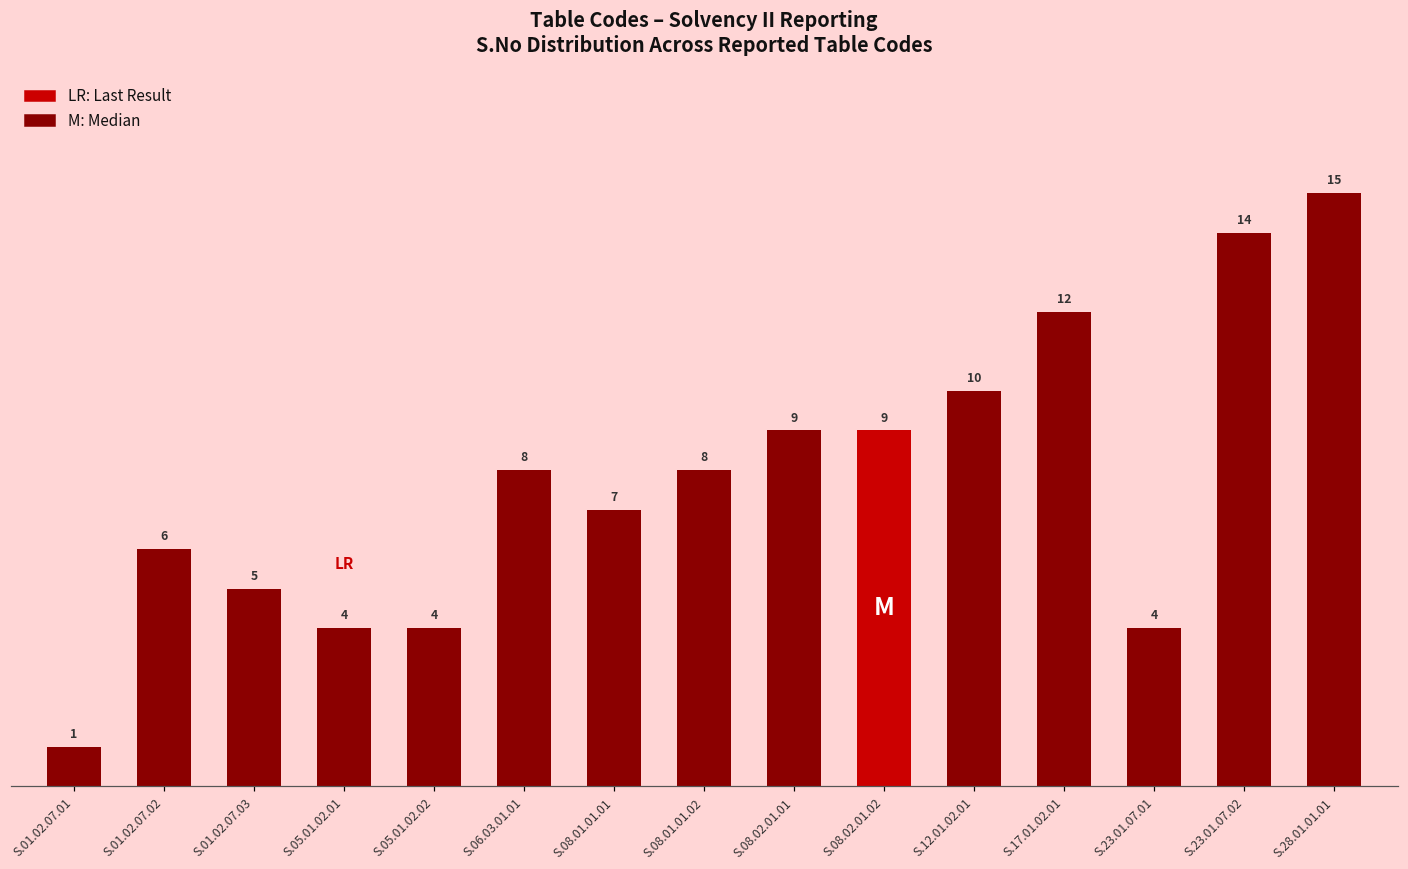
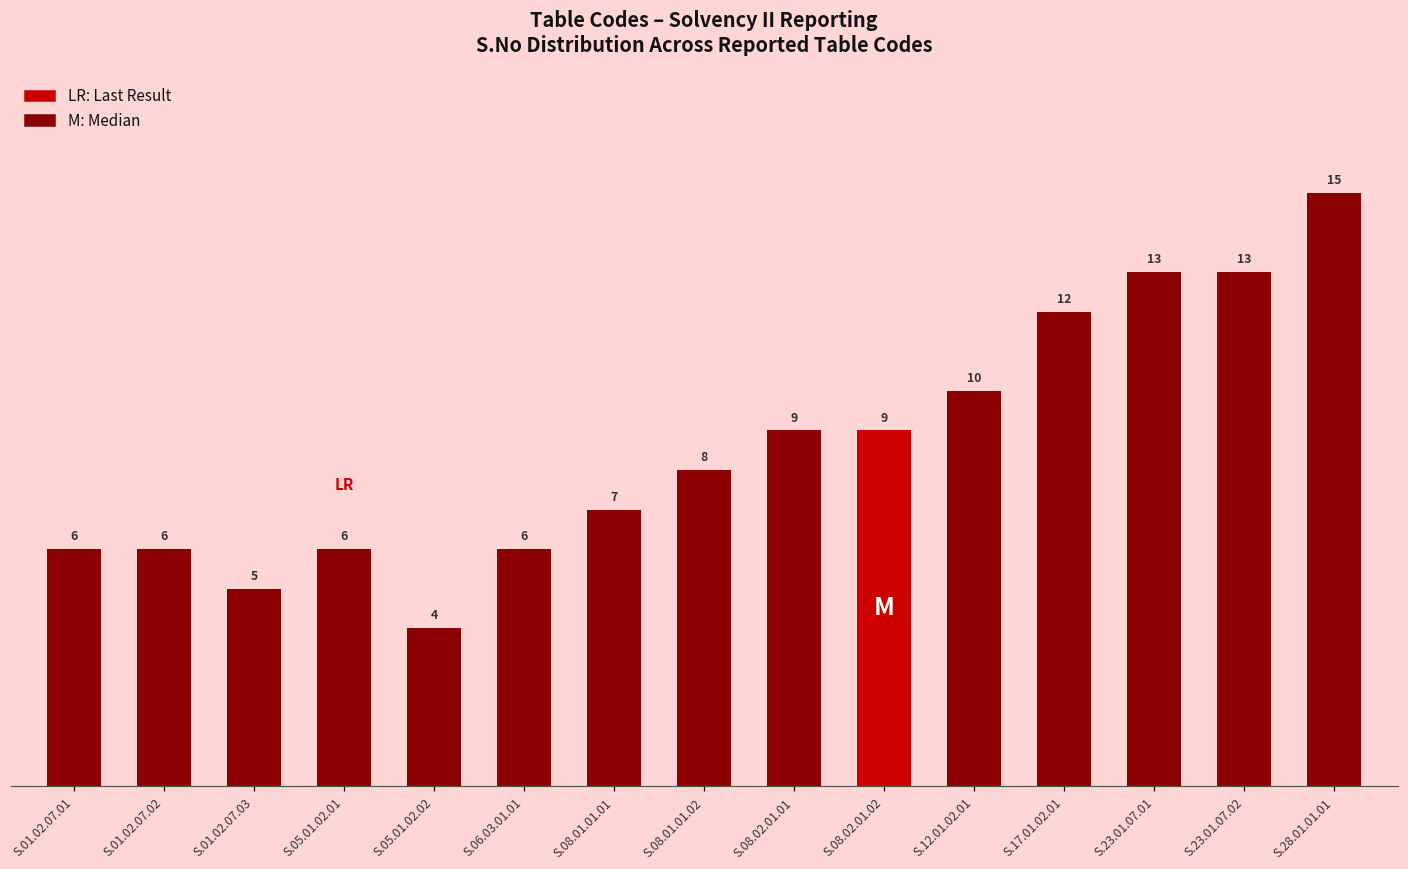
S.01.02.07.01: 1 -> 6
S.05.01.02.01: 4 -> 6
S.06.03.01.01: 8 -> 6
S.23.01.07.01: 4 -> 13
S.23.01.07.02: 14 -> 13
